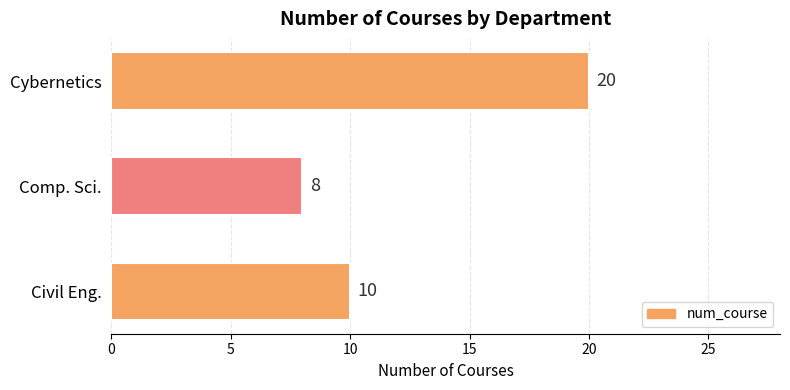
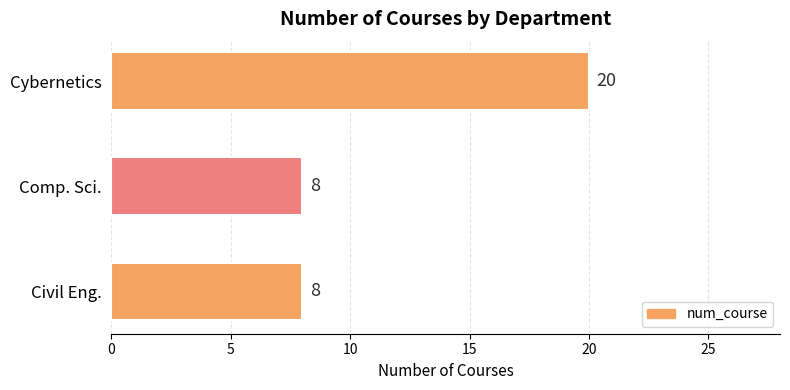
Civil Eng.: 10 -> 8
